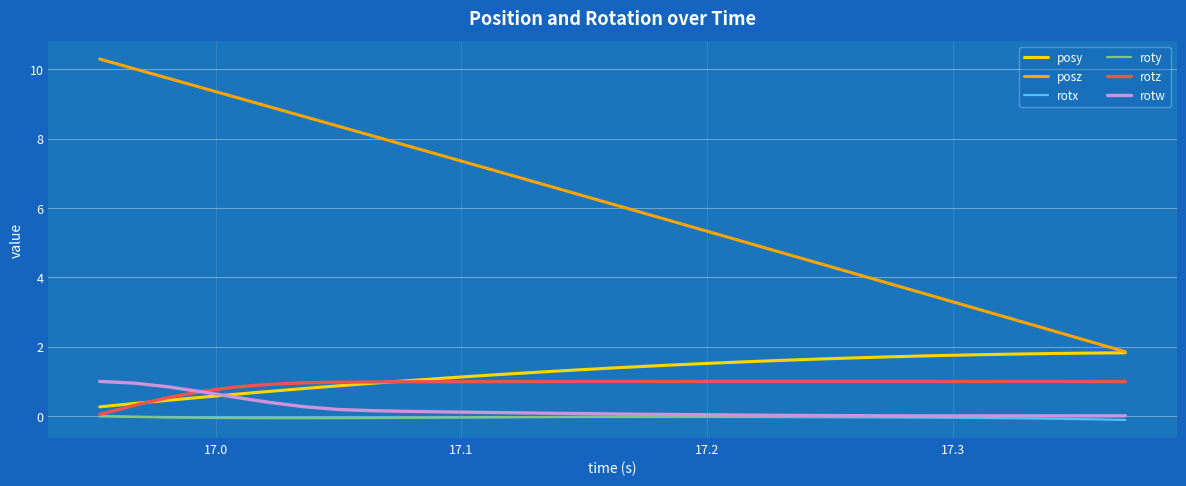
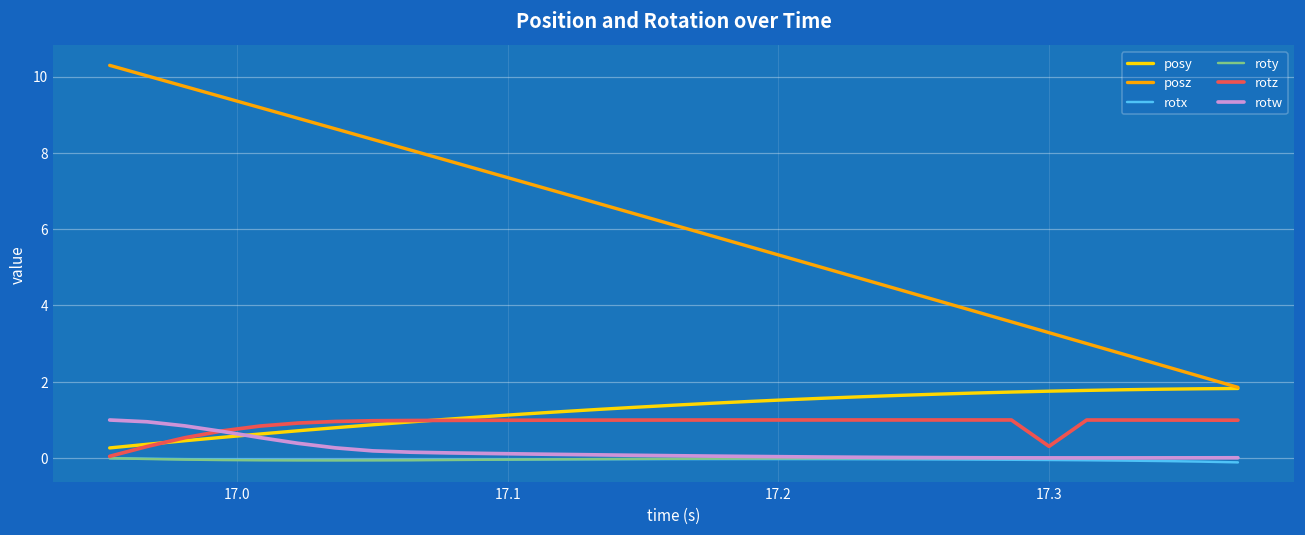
rotz, 17.3: 1.0 -> 0.3
